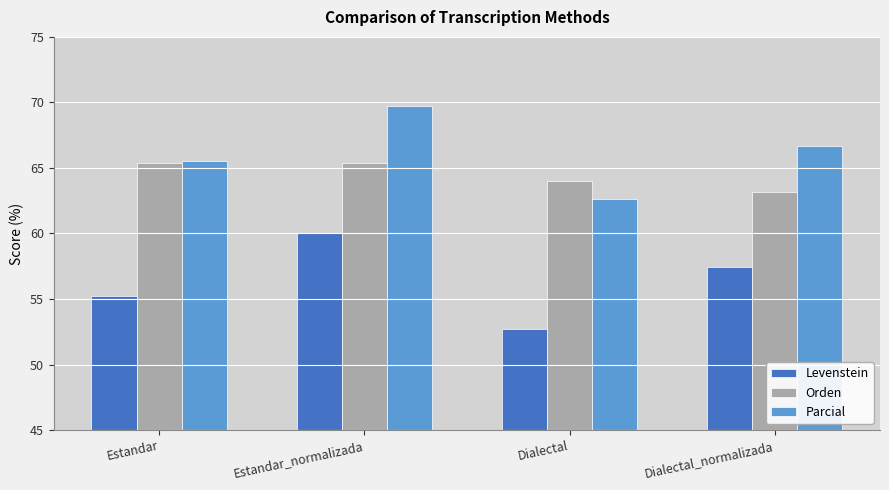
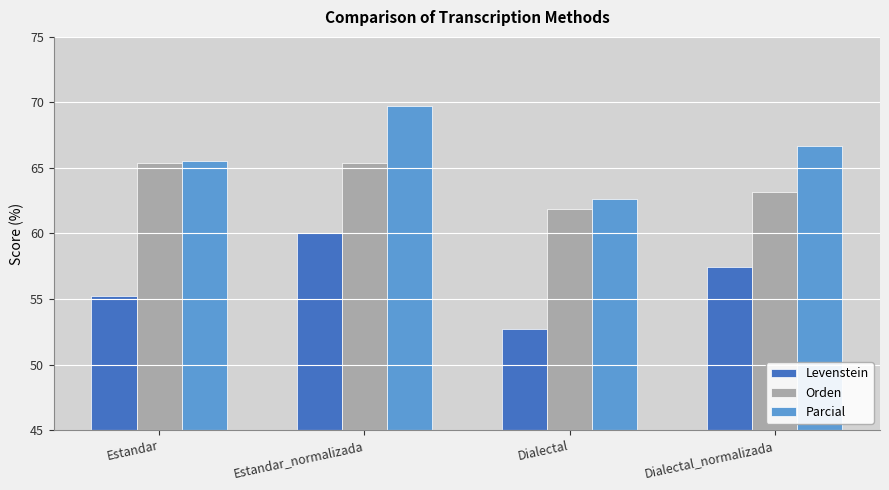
Orden, Dialectal: 64.0 -> 61.9
